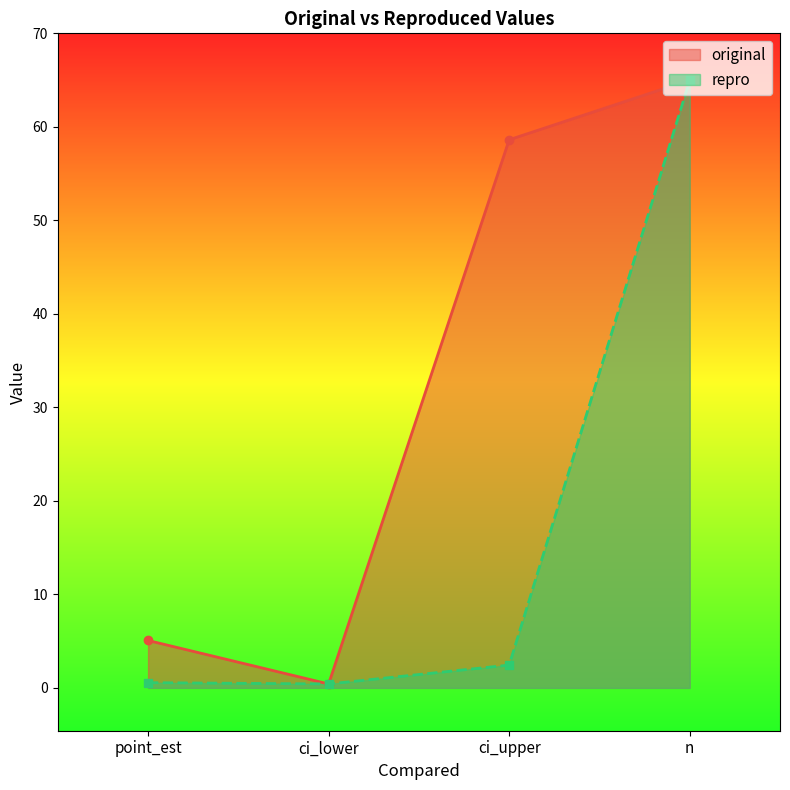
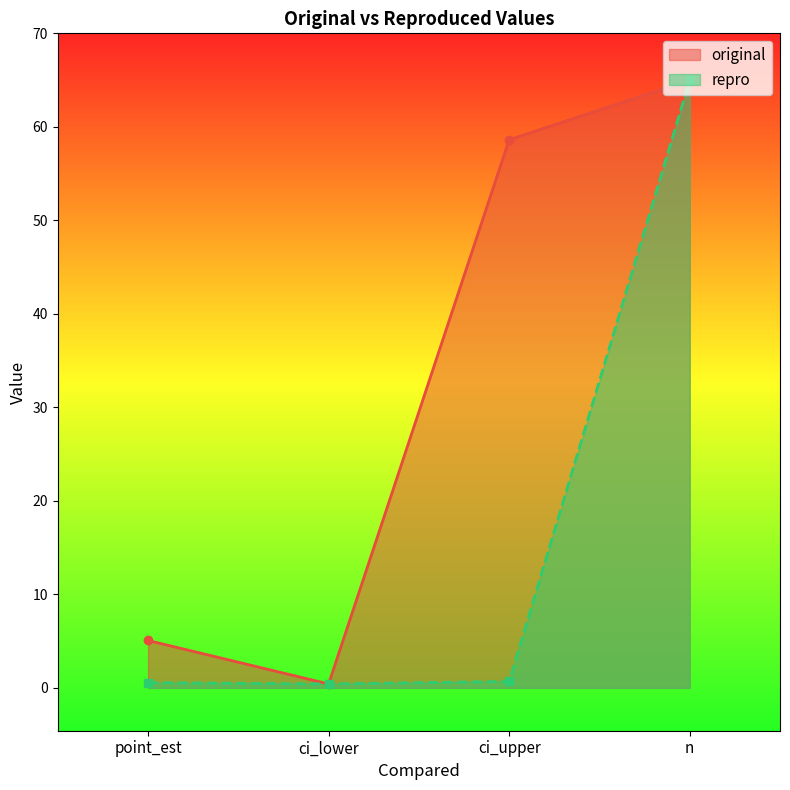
repro, ci_upper: 2 -> 1
